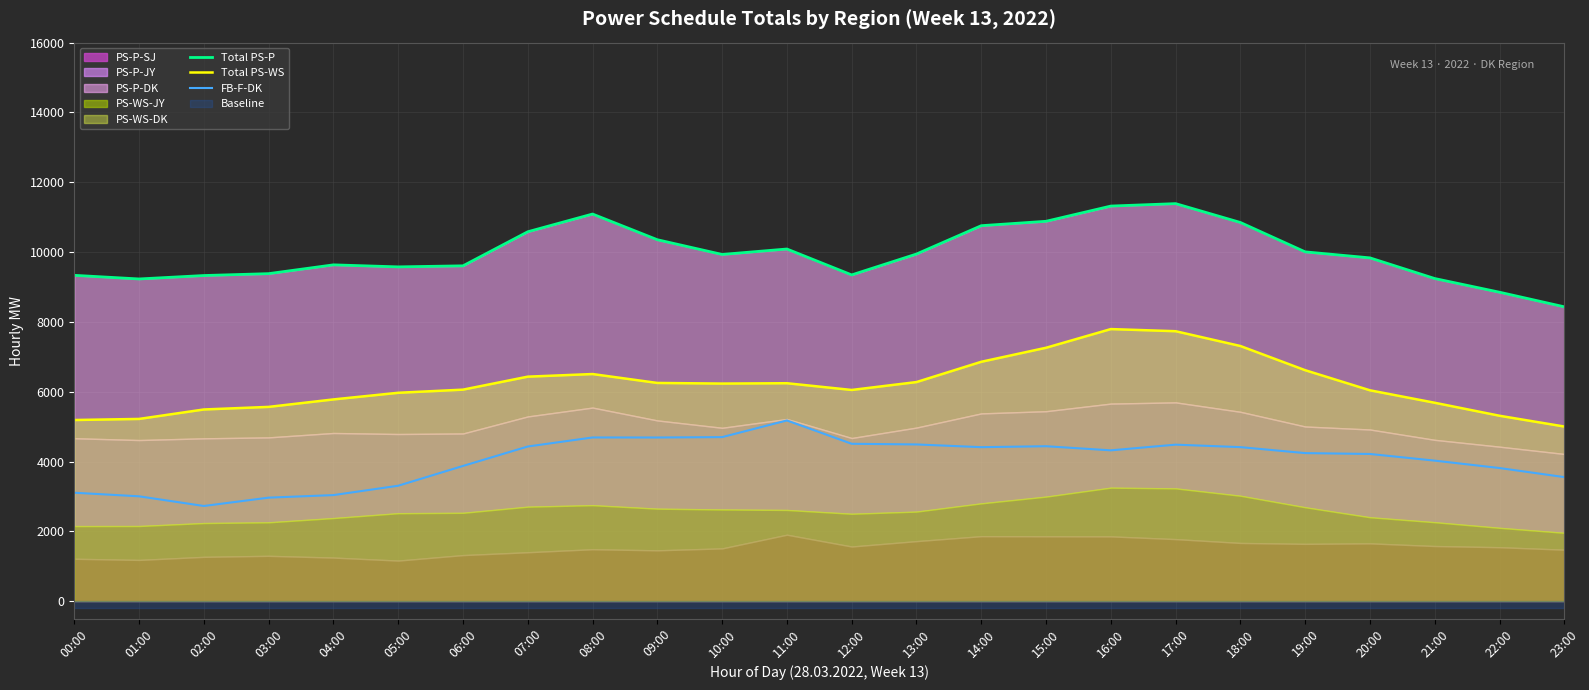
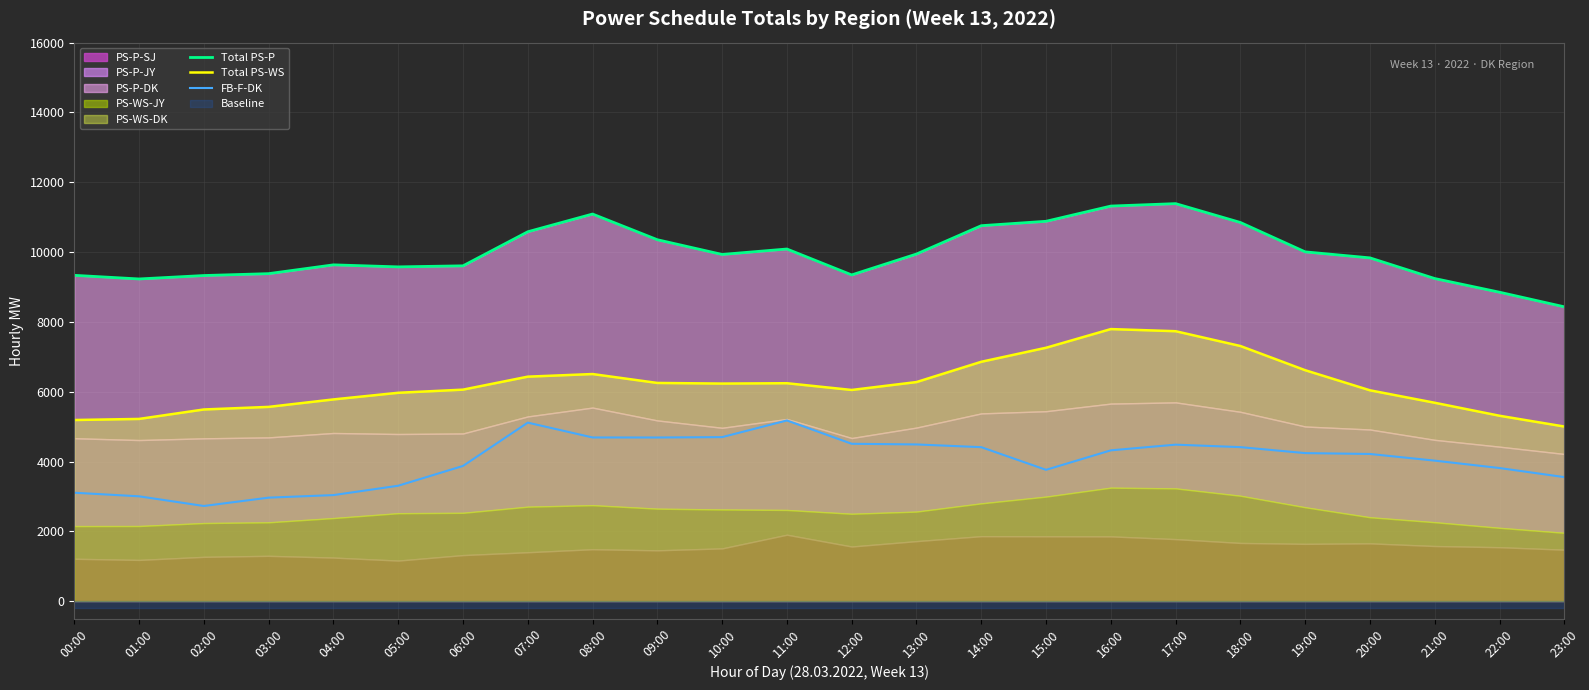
FB-F-DK, 07:00: 4400 -> 5100
FB-F-DK, 15:00: 4400 -> 3800
